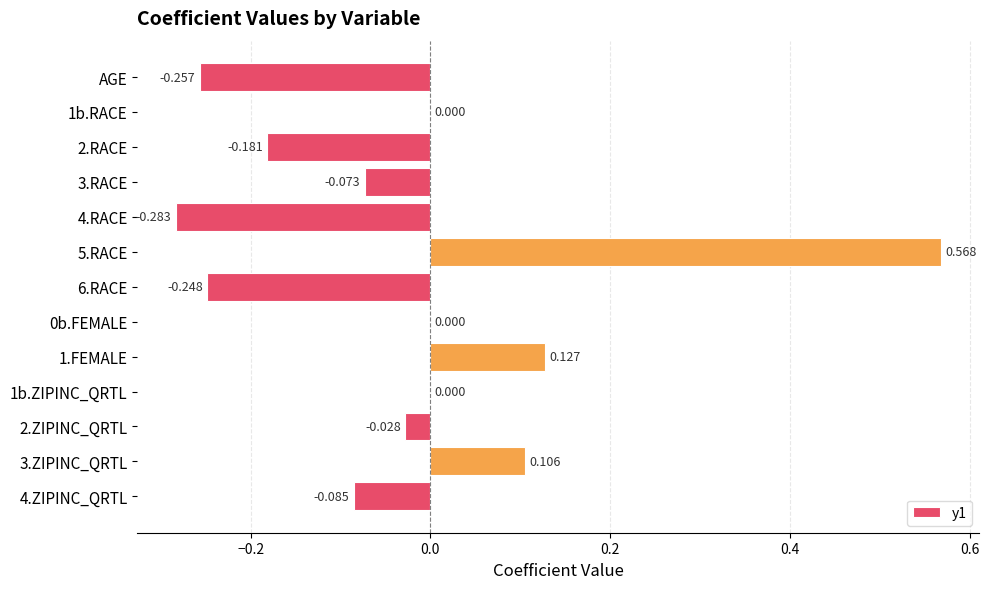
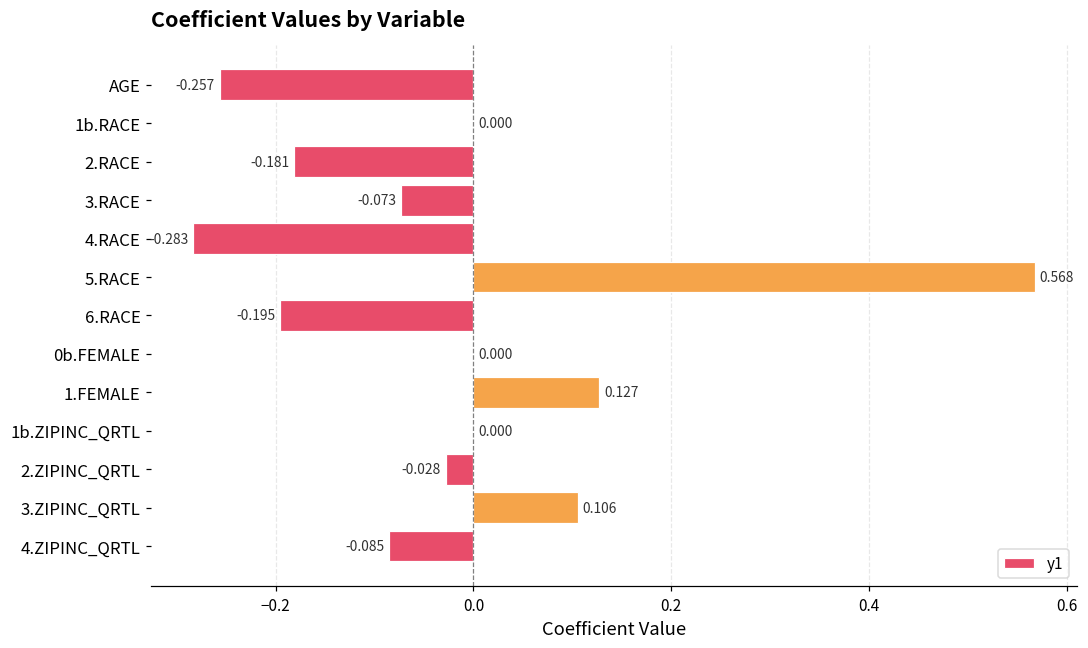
6.RACE: -0.248 -> -0.195
